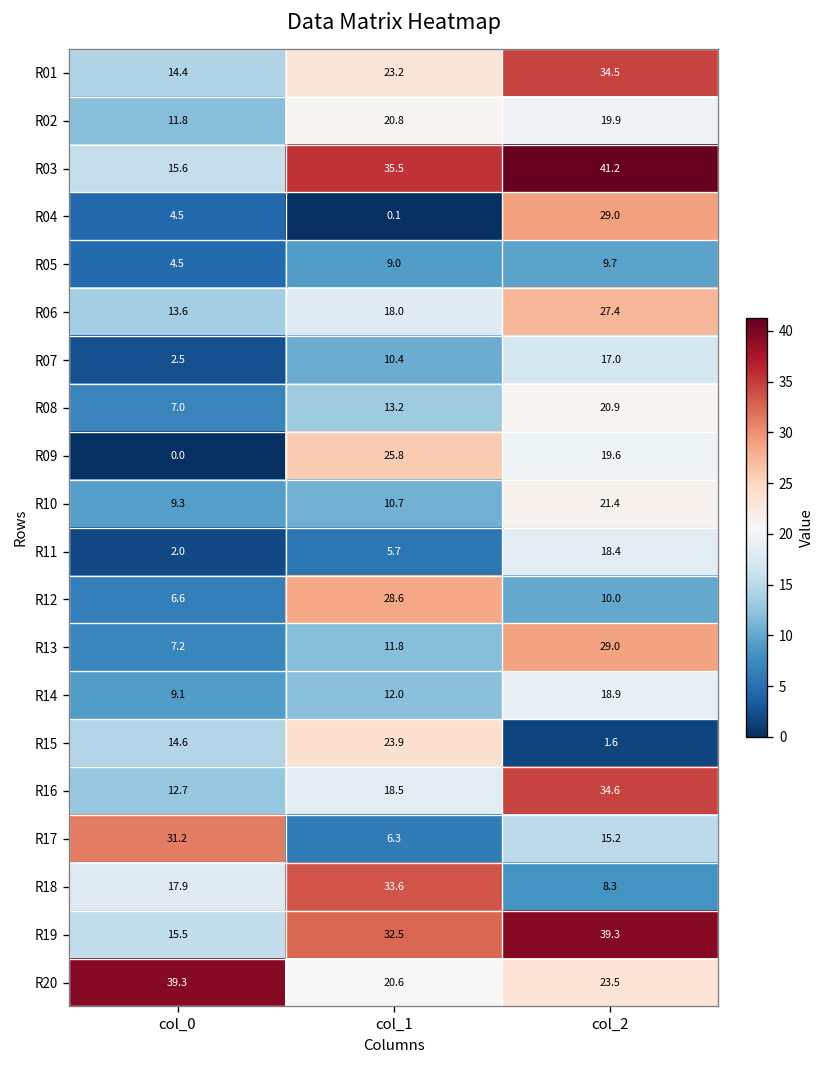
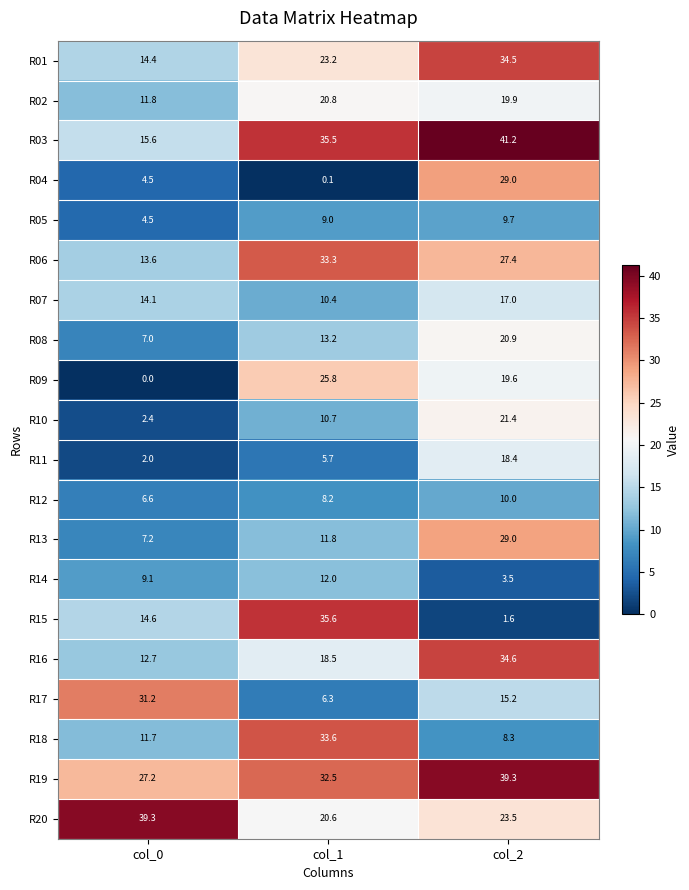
R06, col_1: 18.0 -> 33.3
R07, col_0: 2.5 -> 14.1
R10, col_0: 9.3 -> 2.4
R12, col_1: 28.6 -> 8.2
R14, col_2: 18.9 -> 3.5
R15, col_1: 23.9 -> 35.6
R18, col_0: 17.9 -> 11.7
R19, col_0: 15.5 -> 27.2
